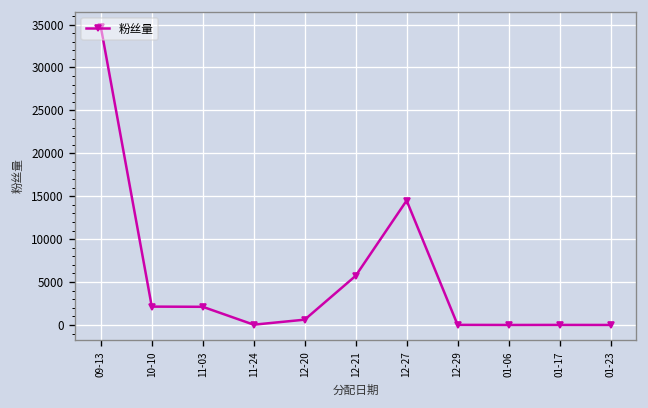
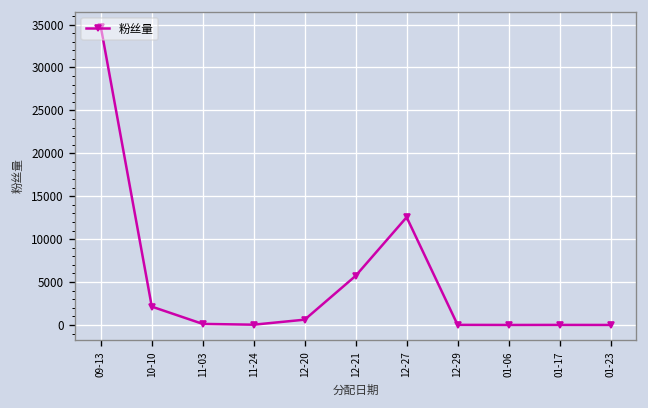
11-03: 2000 -> 0
12-27: 14000 -> 13000
